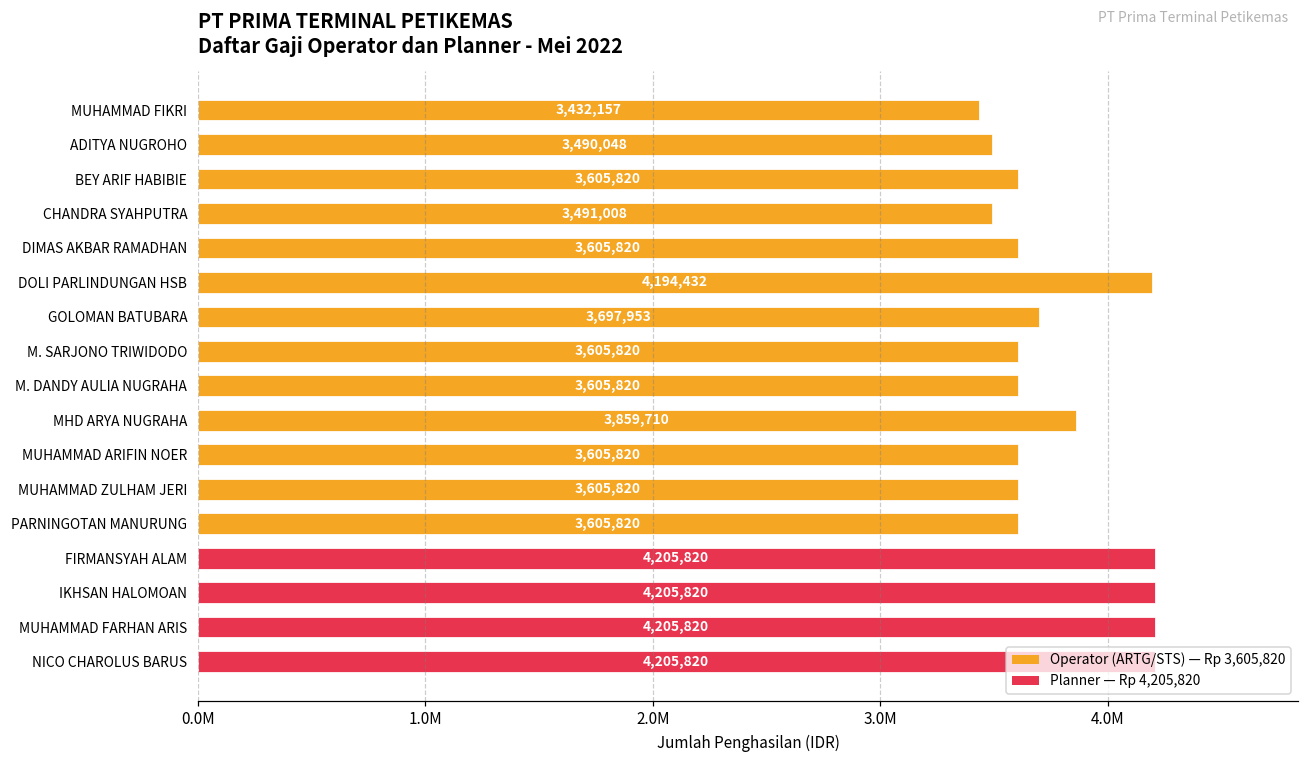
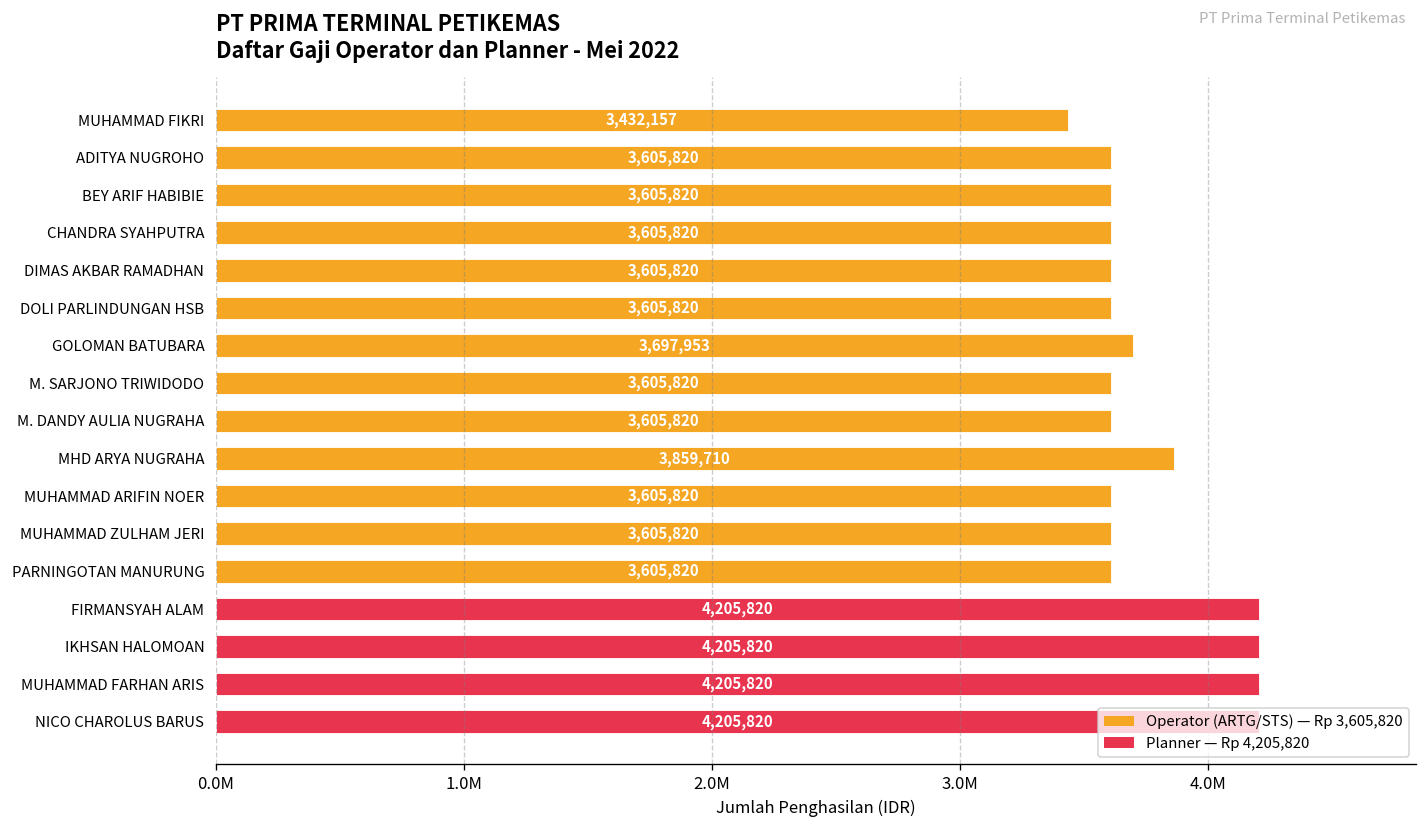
ADITYA NUGROHO: 3,490,048 -> 3,605,820
CHANDRA SYAHPUTRA: 3,491,008 -> 3,605,820
DOLI PARLINDUNGAN HSB: 4,194,432 -> 3,605,820
